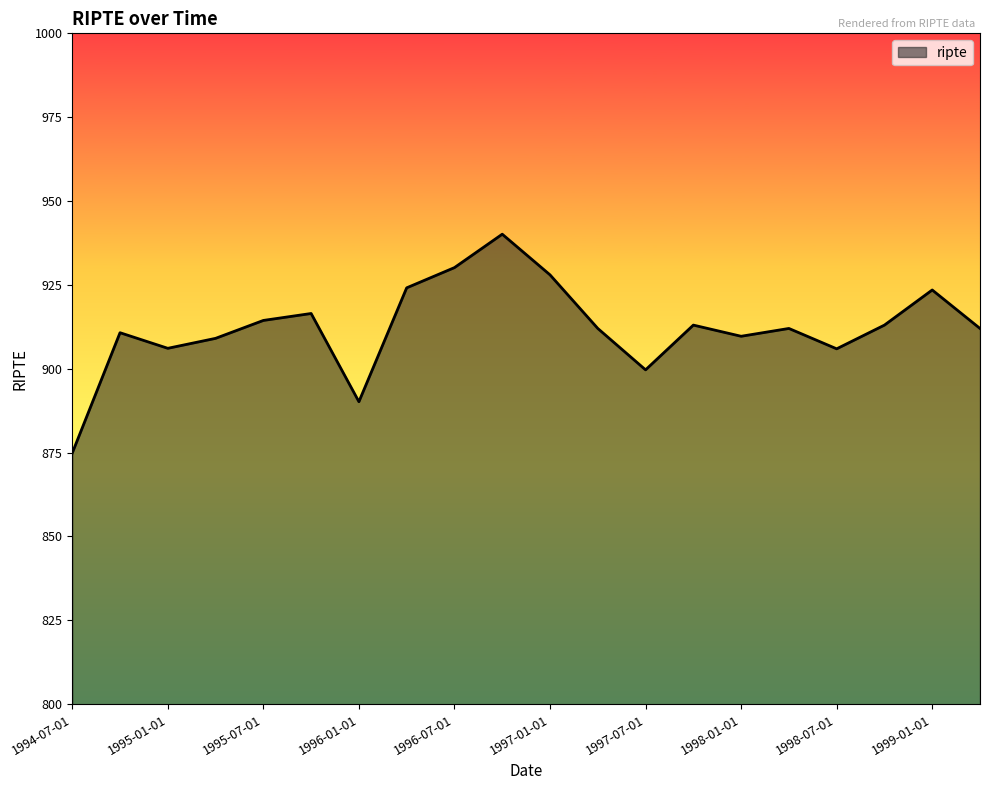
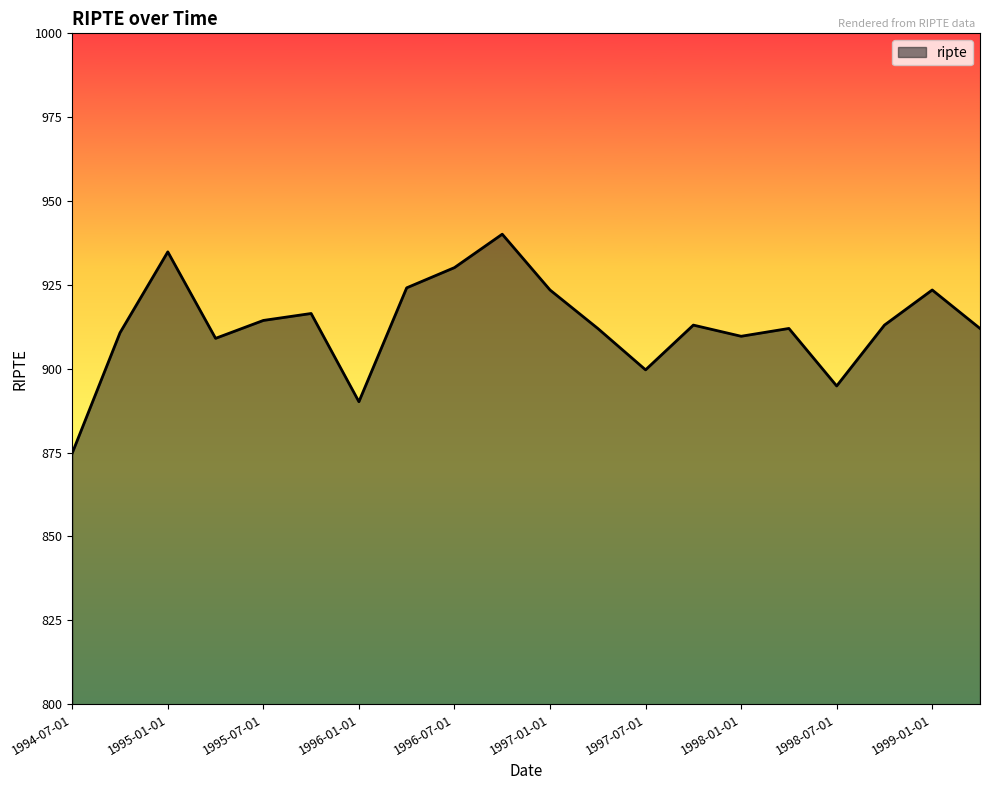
1995-01-01: 906 -> 935
1997-01-01: 928 -> 923
1998-07-01: 906 -> 895
